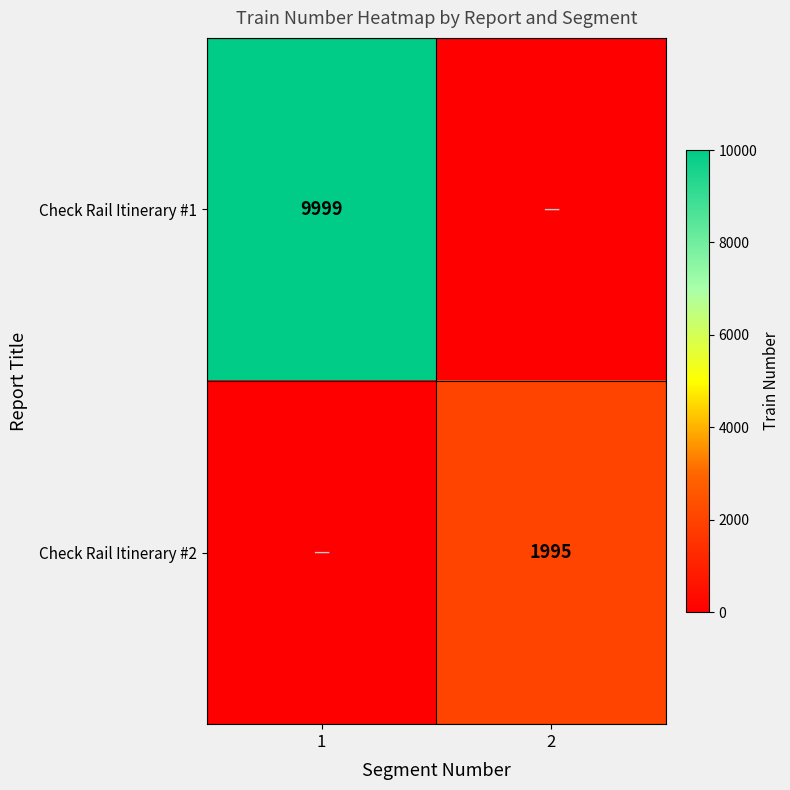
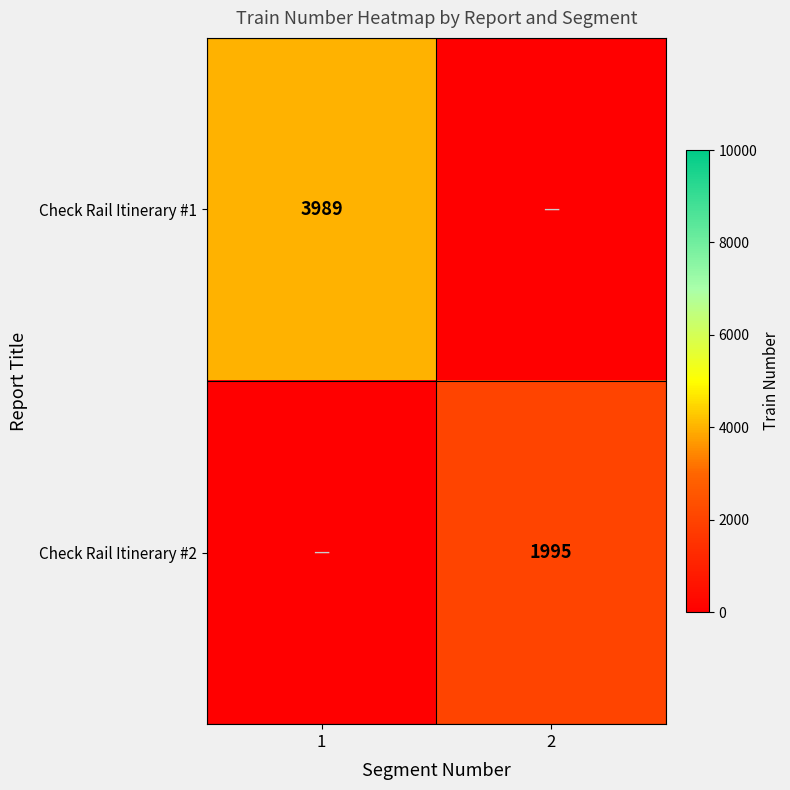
Check Rail Itinerary #1, 1: 9999 -> 3989
